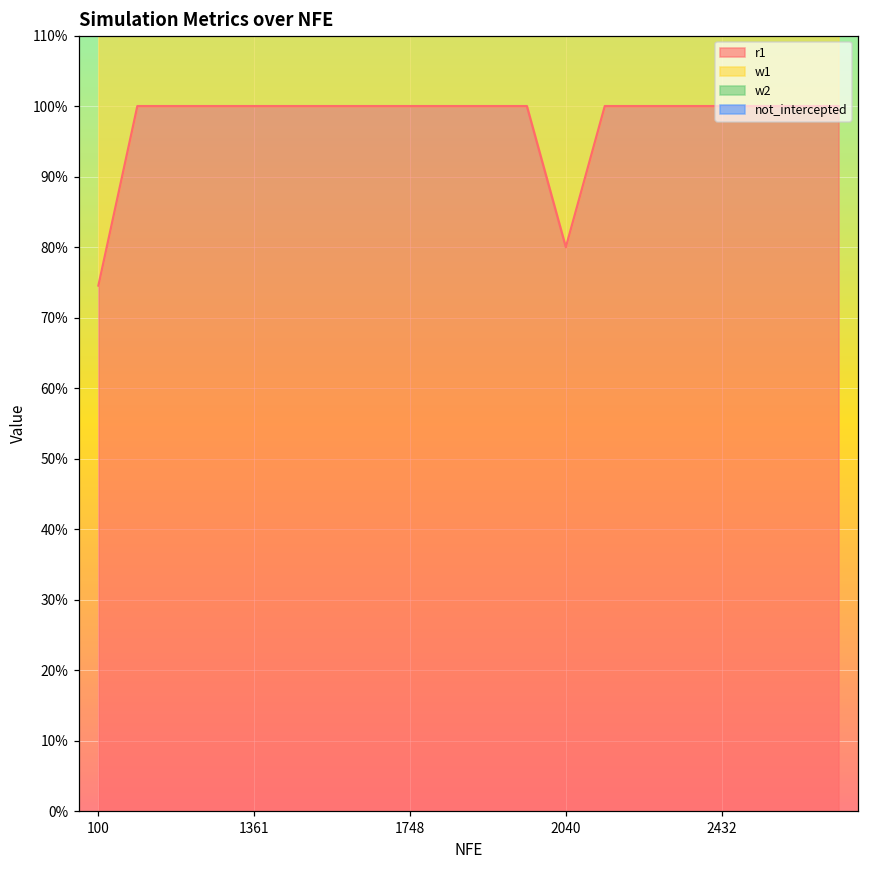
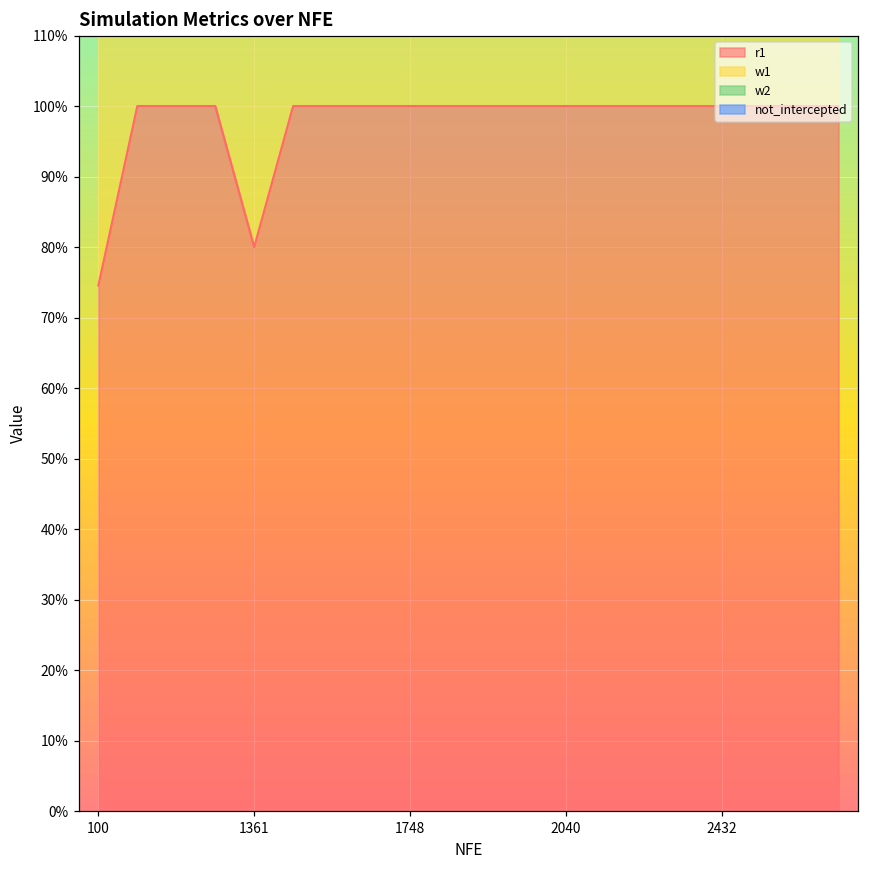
r1, 1361: 100% -> 80%
r1, 2040: 80% -> 100%
